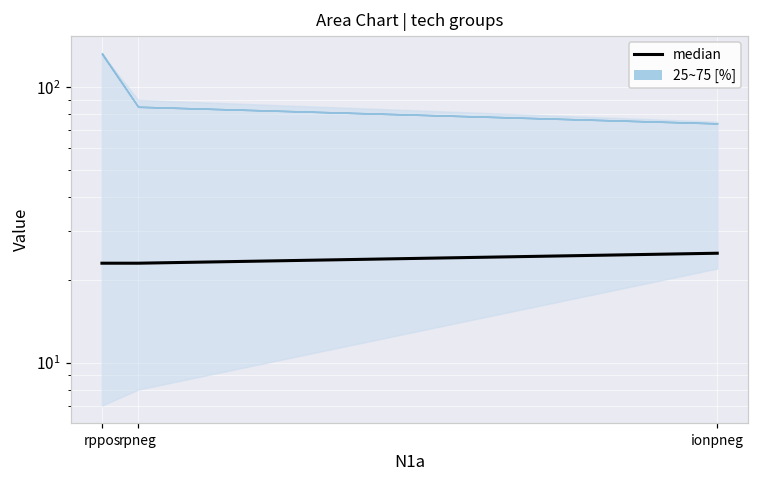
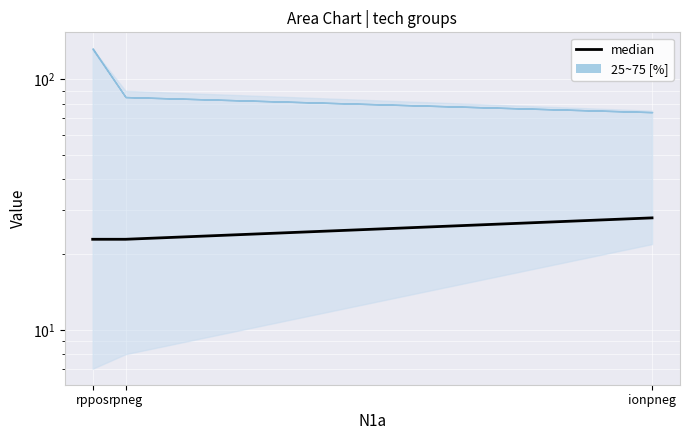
median, ionpneg: 25 -> 28
